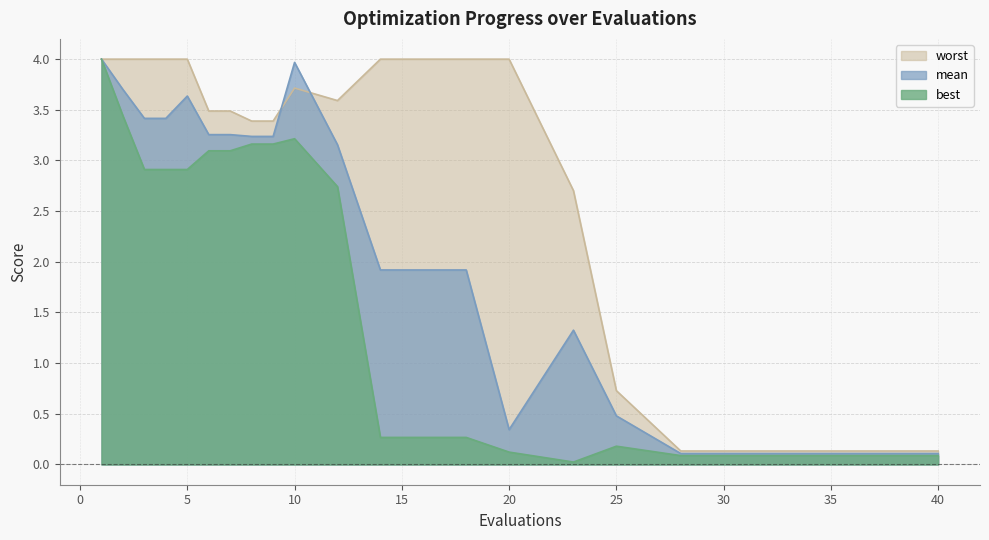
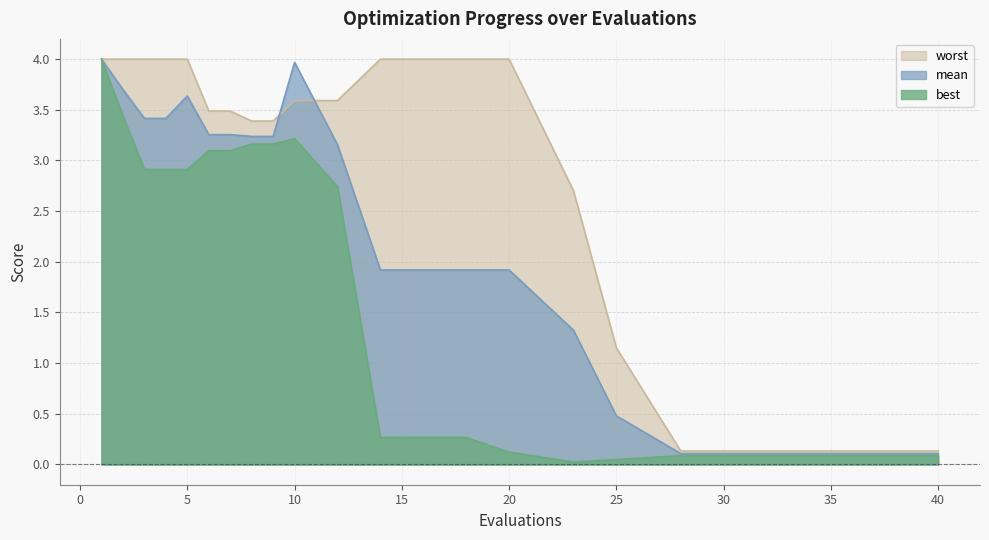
worst, 10: 3.71 -> 3.59
mean, 20: 0.34 -> 1.92
worst, 25: 0.73 -> 1.15
best, 25: 0.18 -> 0.05
